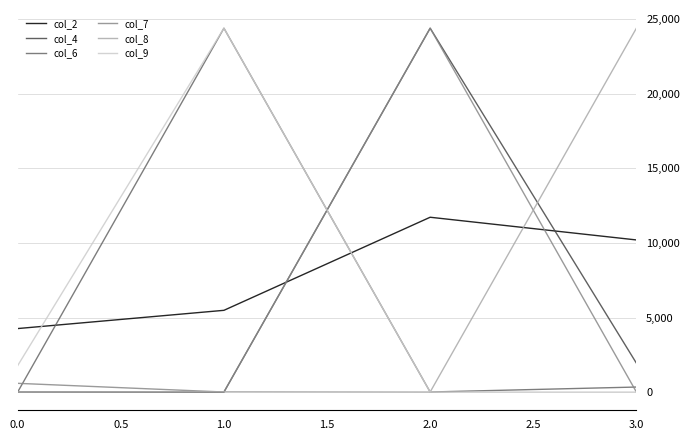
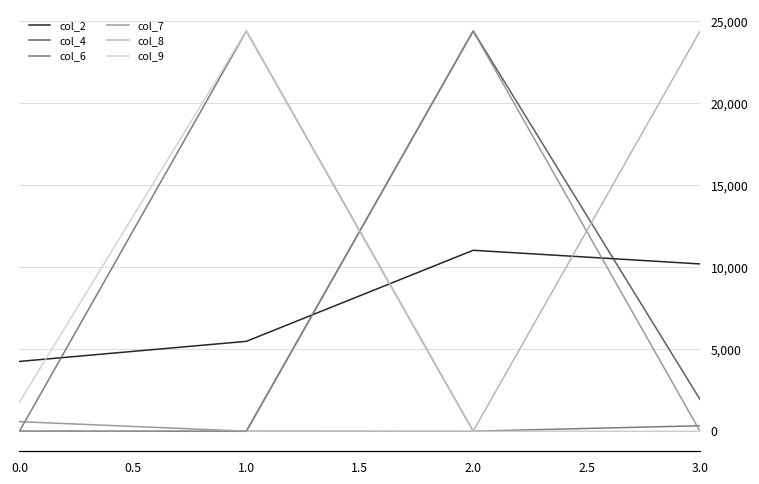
col_2, 2.0: 11,700 -> 11,000
